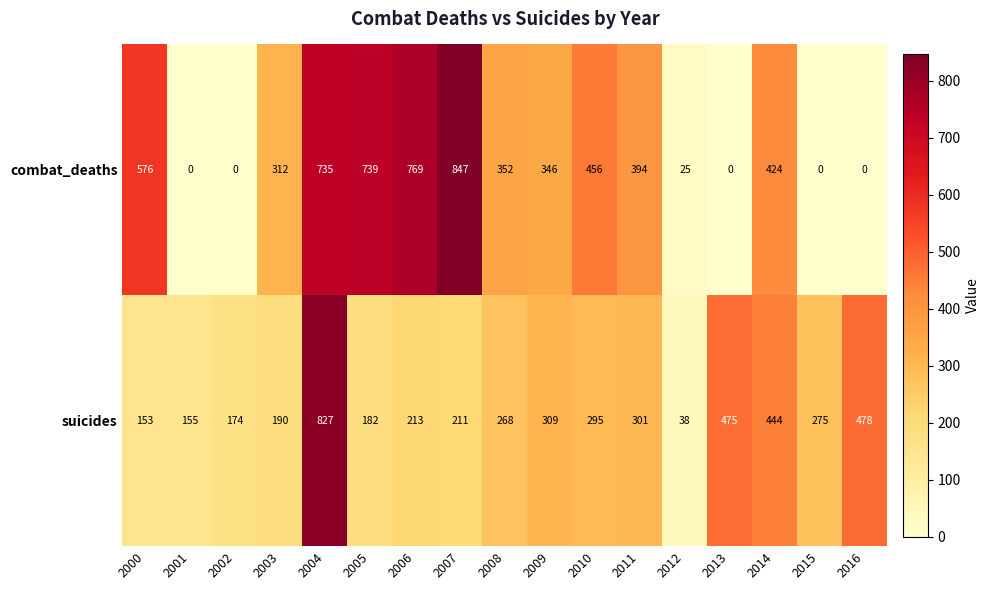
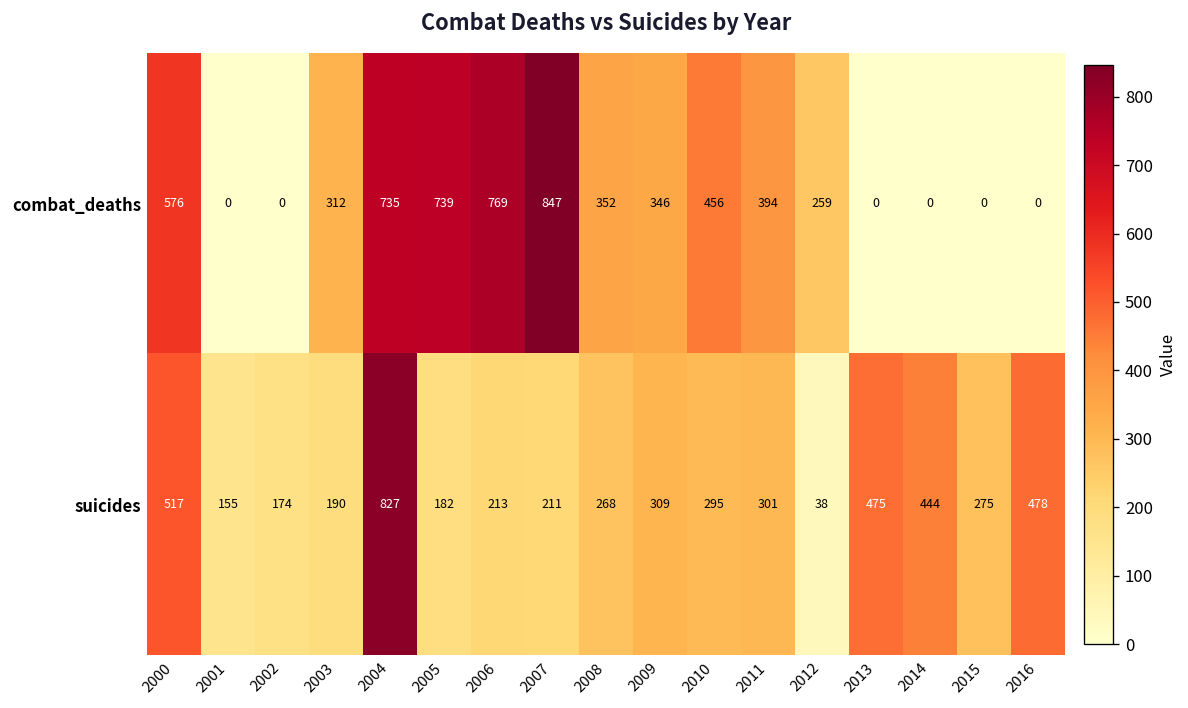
combat_deaths, 2012: 25 -> 259
combat_deaths, 2014: 424 -> 0
suicides, 2000: 153 -> 517
